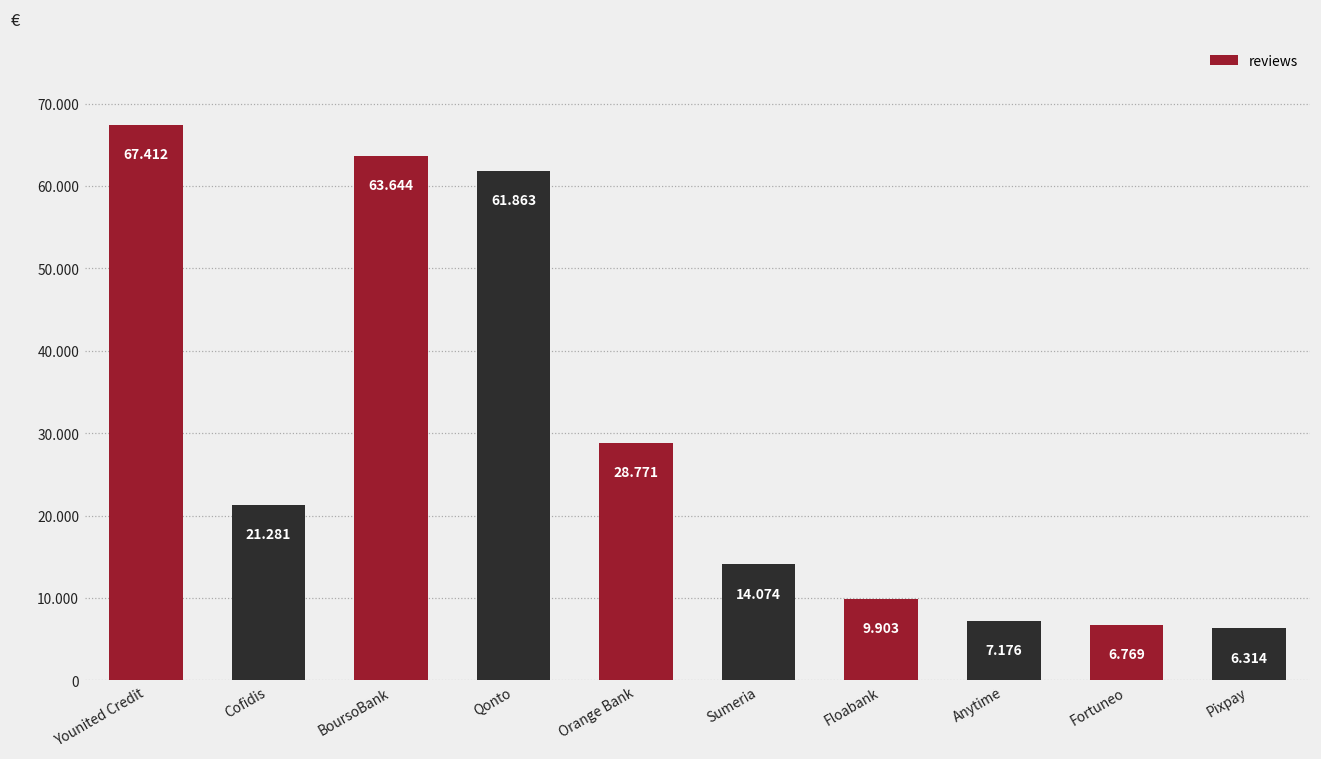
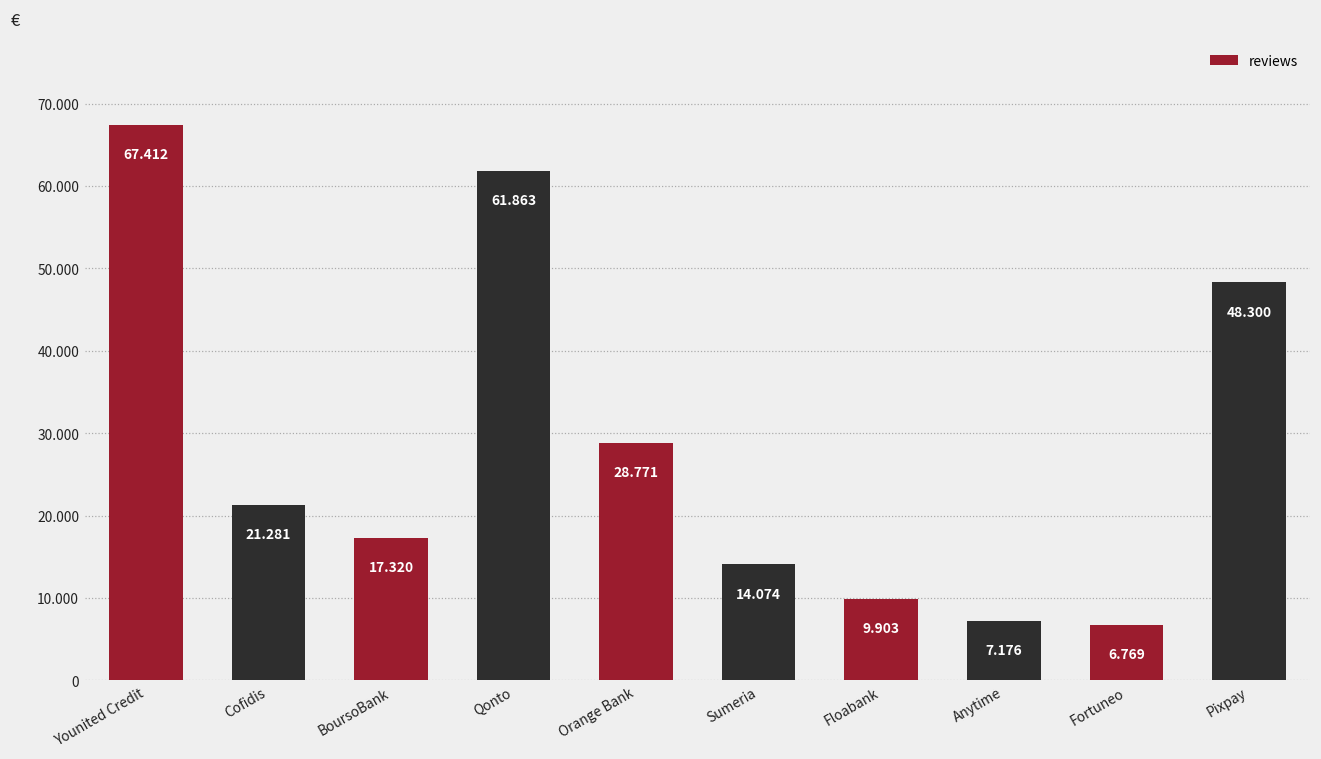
BoursoBank: 63.644 -> 17.320
Pixpay: 6.314 -> 48.300
